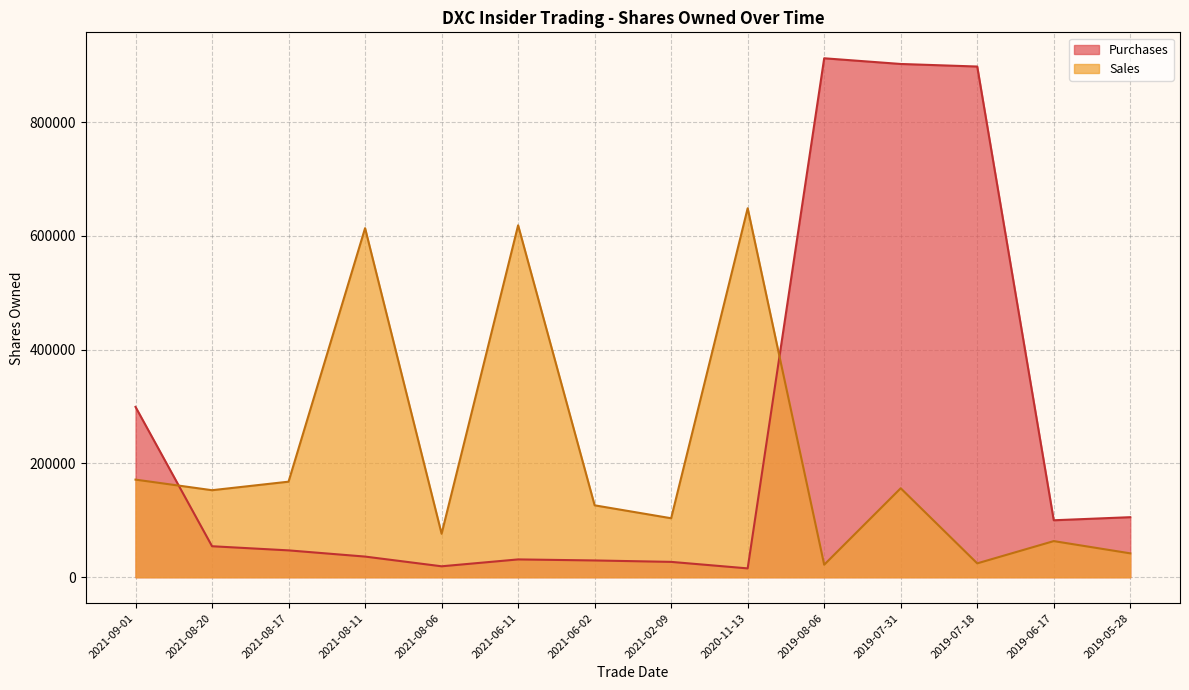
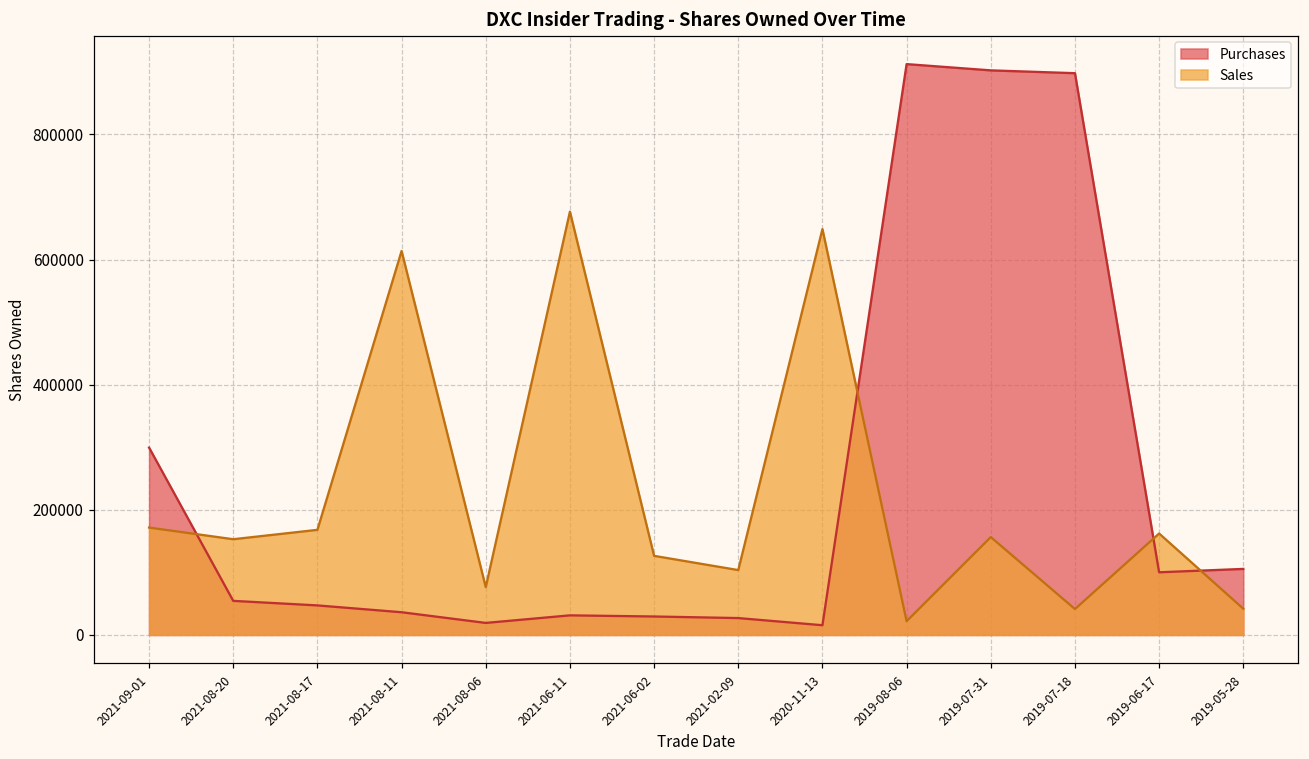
Sales, 2021-06-11: 620000 -> 680000
Sales, 2019-07-18: 20000 -> 40000
Sales, 2019-06-17: 60000 -> 160000
